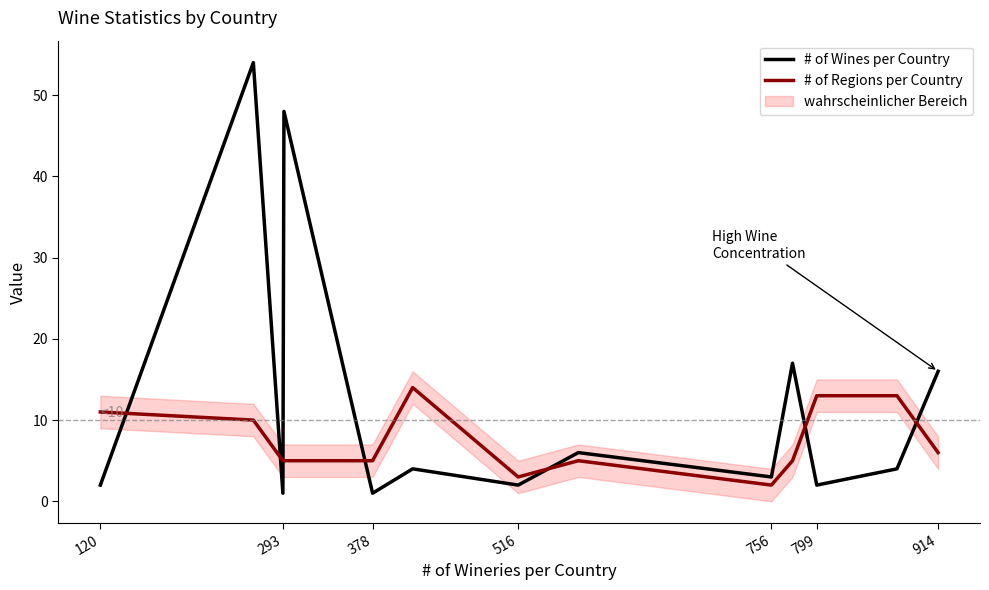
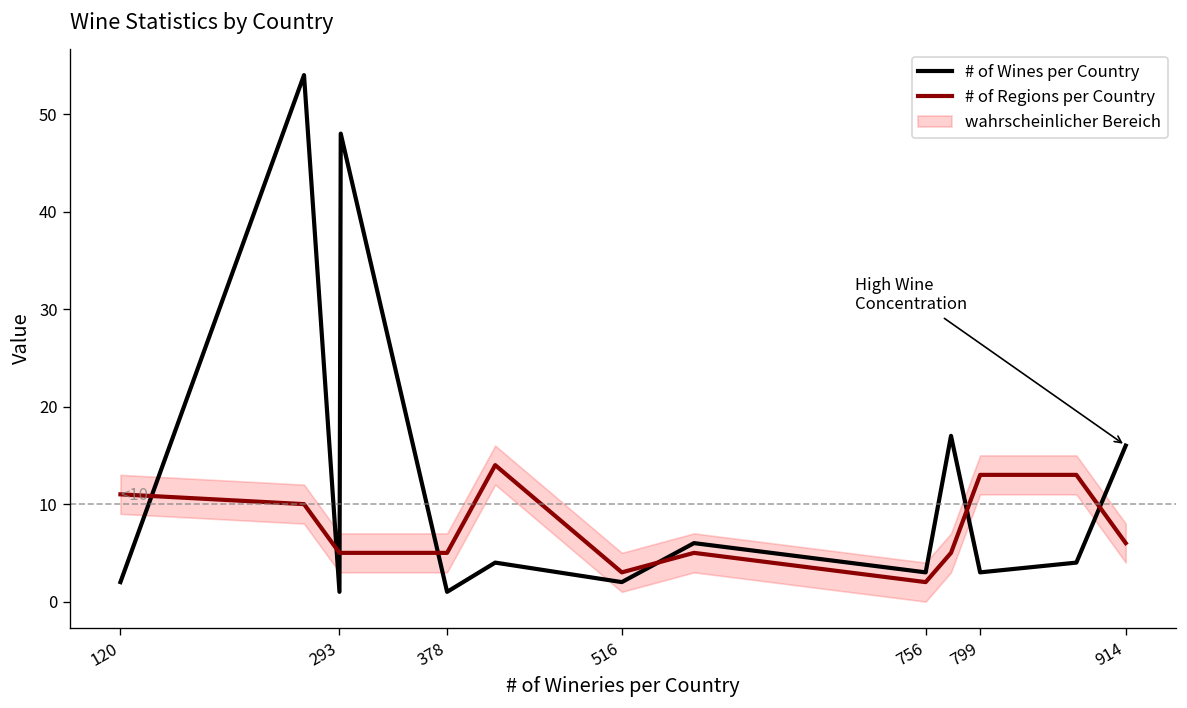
# of Wines per Country, 799: 2 -> 3
